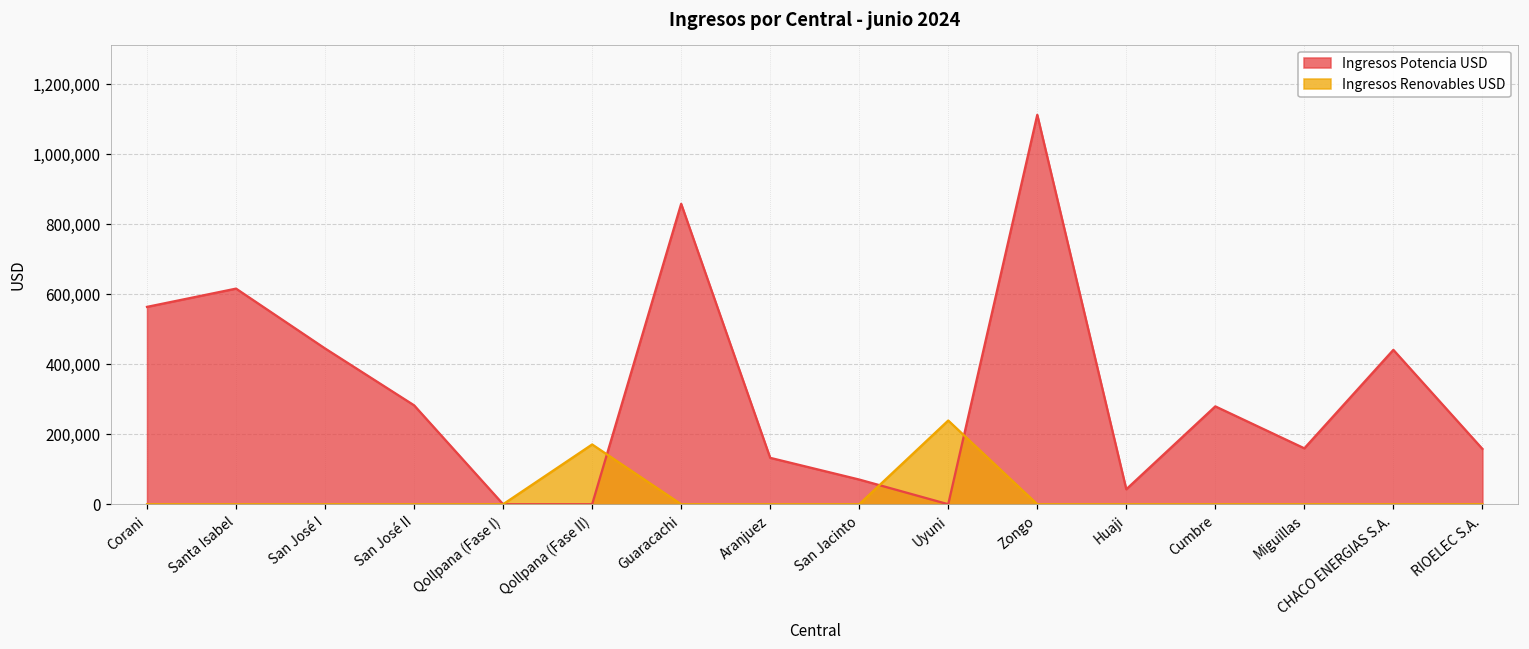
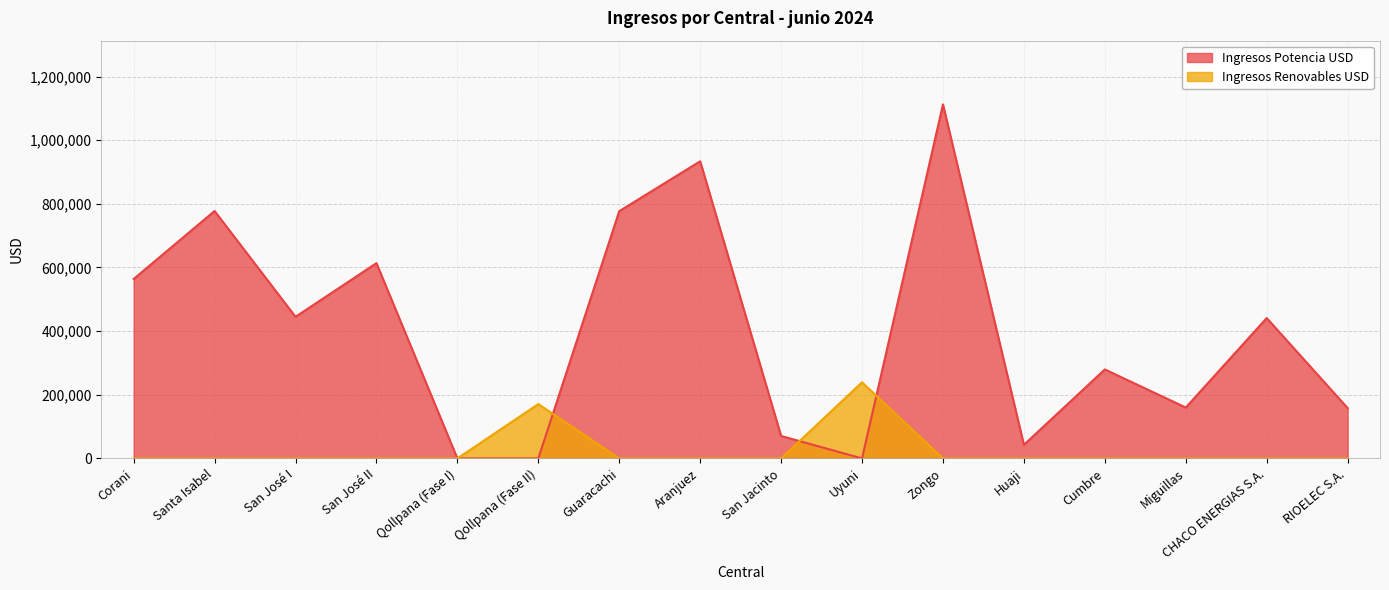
Ingresos Potencia USD, Santa Isabel: 620,000 -> 780,000
Ingresos Potencia USD, San José II: 280,000 -> 610,000
Ingresos Potencia USD, Guaracachi: 860,000 -> 780,000
Ingresos Potencia USD, Aranjuez: 130,000 -> 930,000
